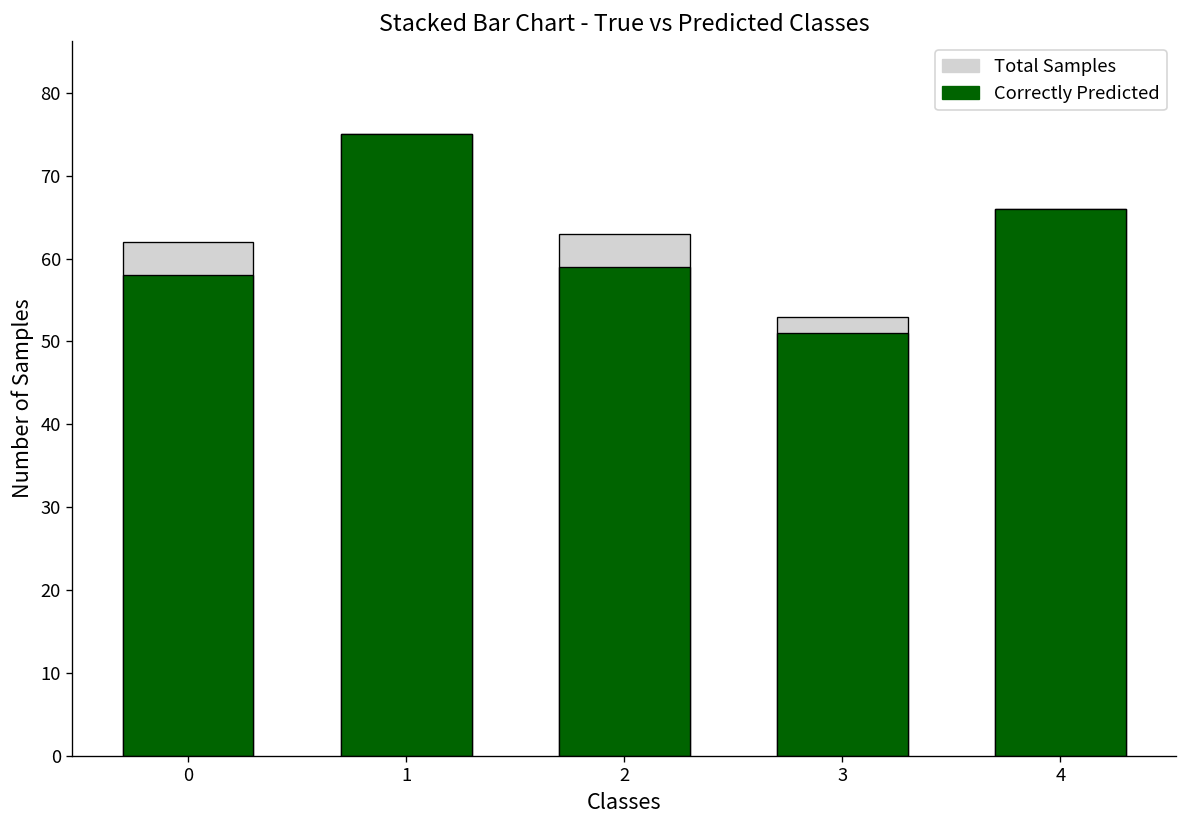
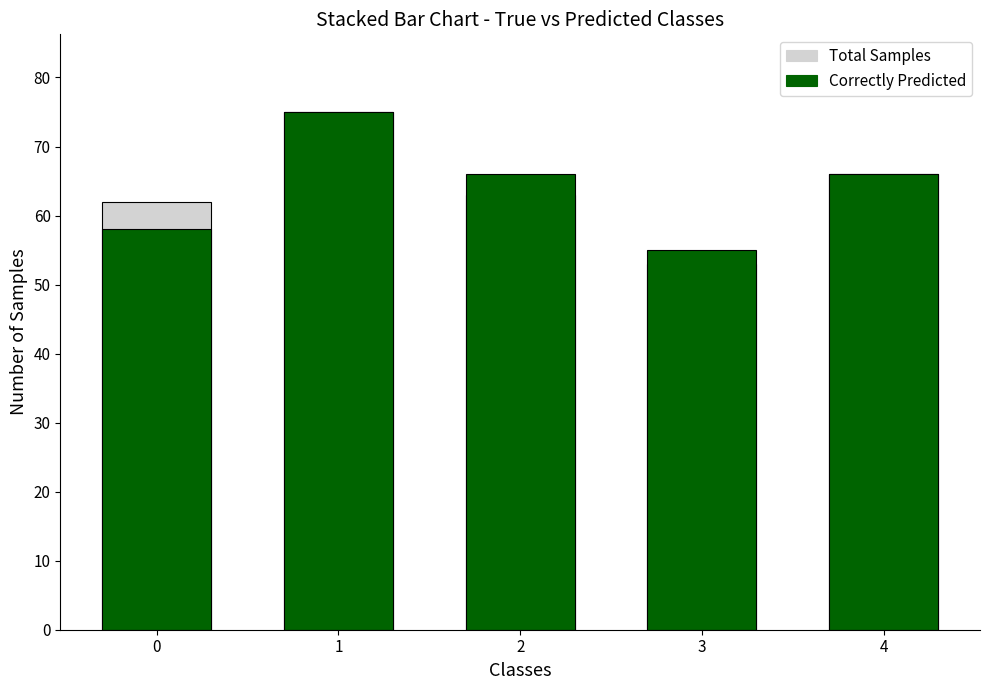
Correctly Predicted, 2: 59 -> 66
Correctly Predicted, 3: 51 -> 55
